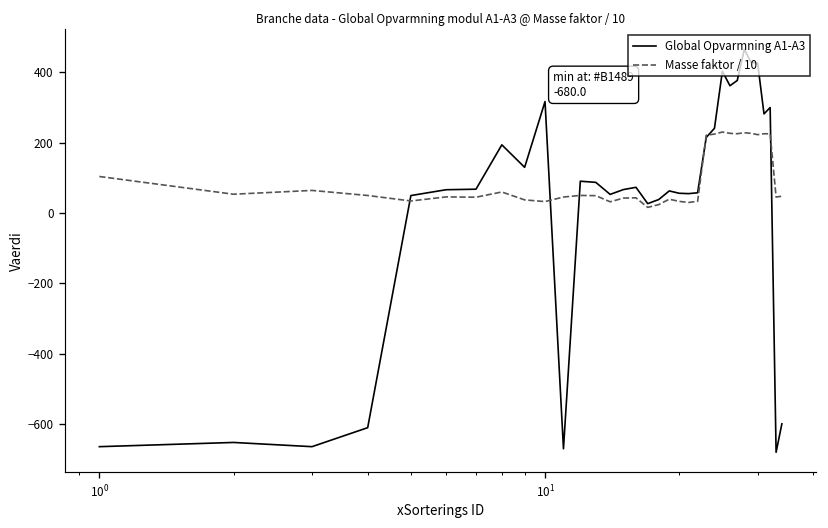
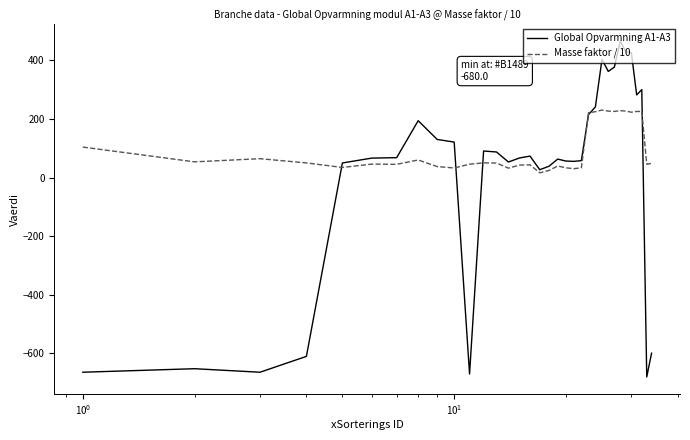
Global Opvarmning A1-A3, 10^1: 320 -> 120
